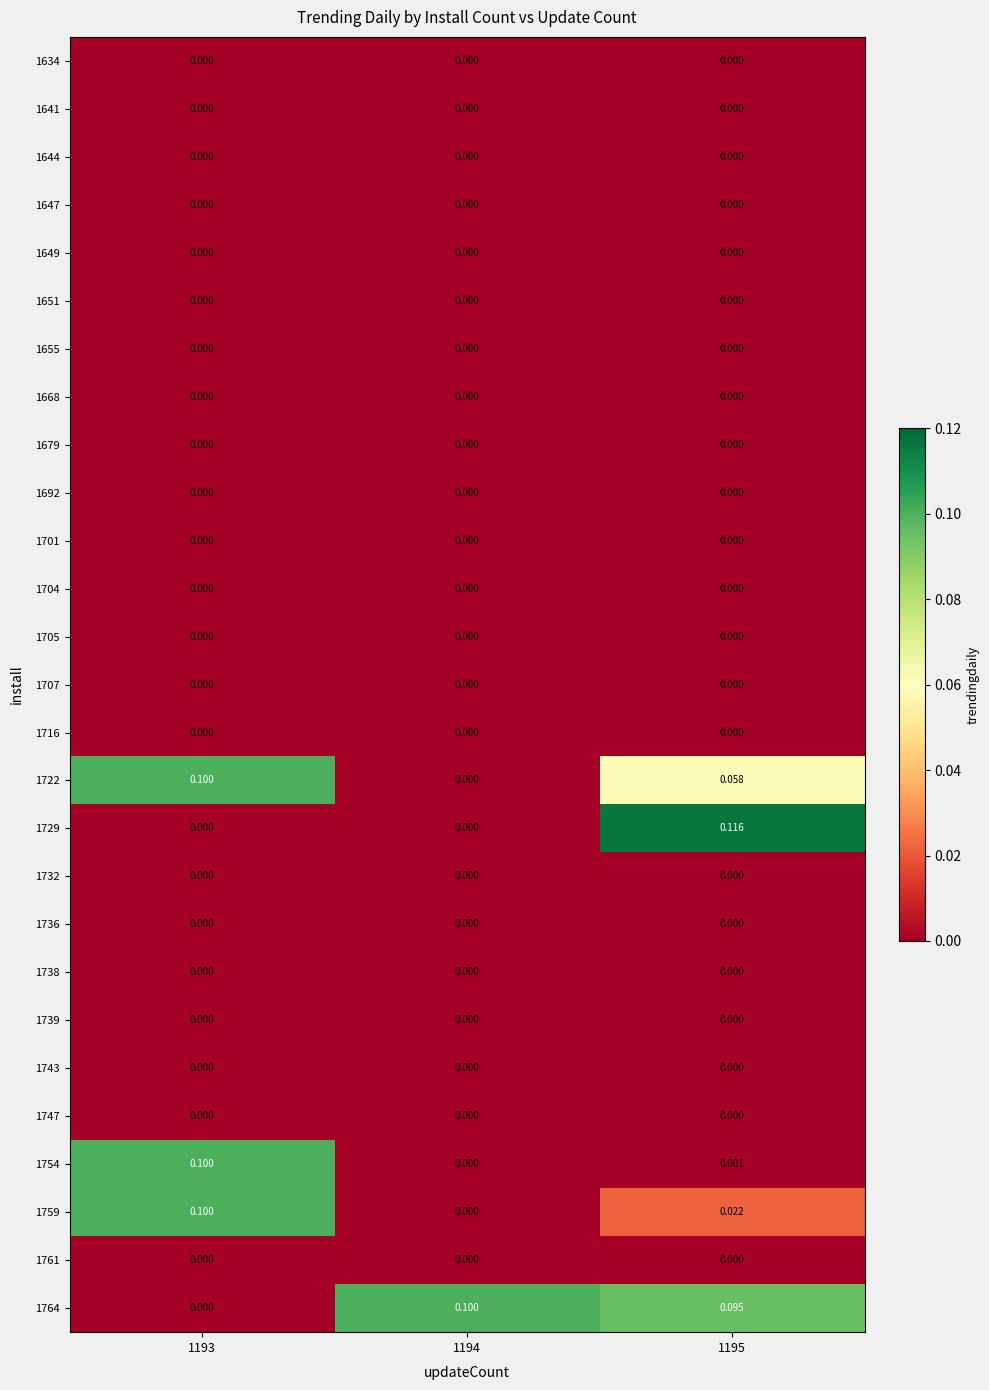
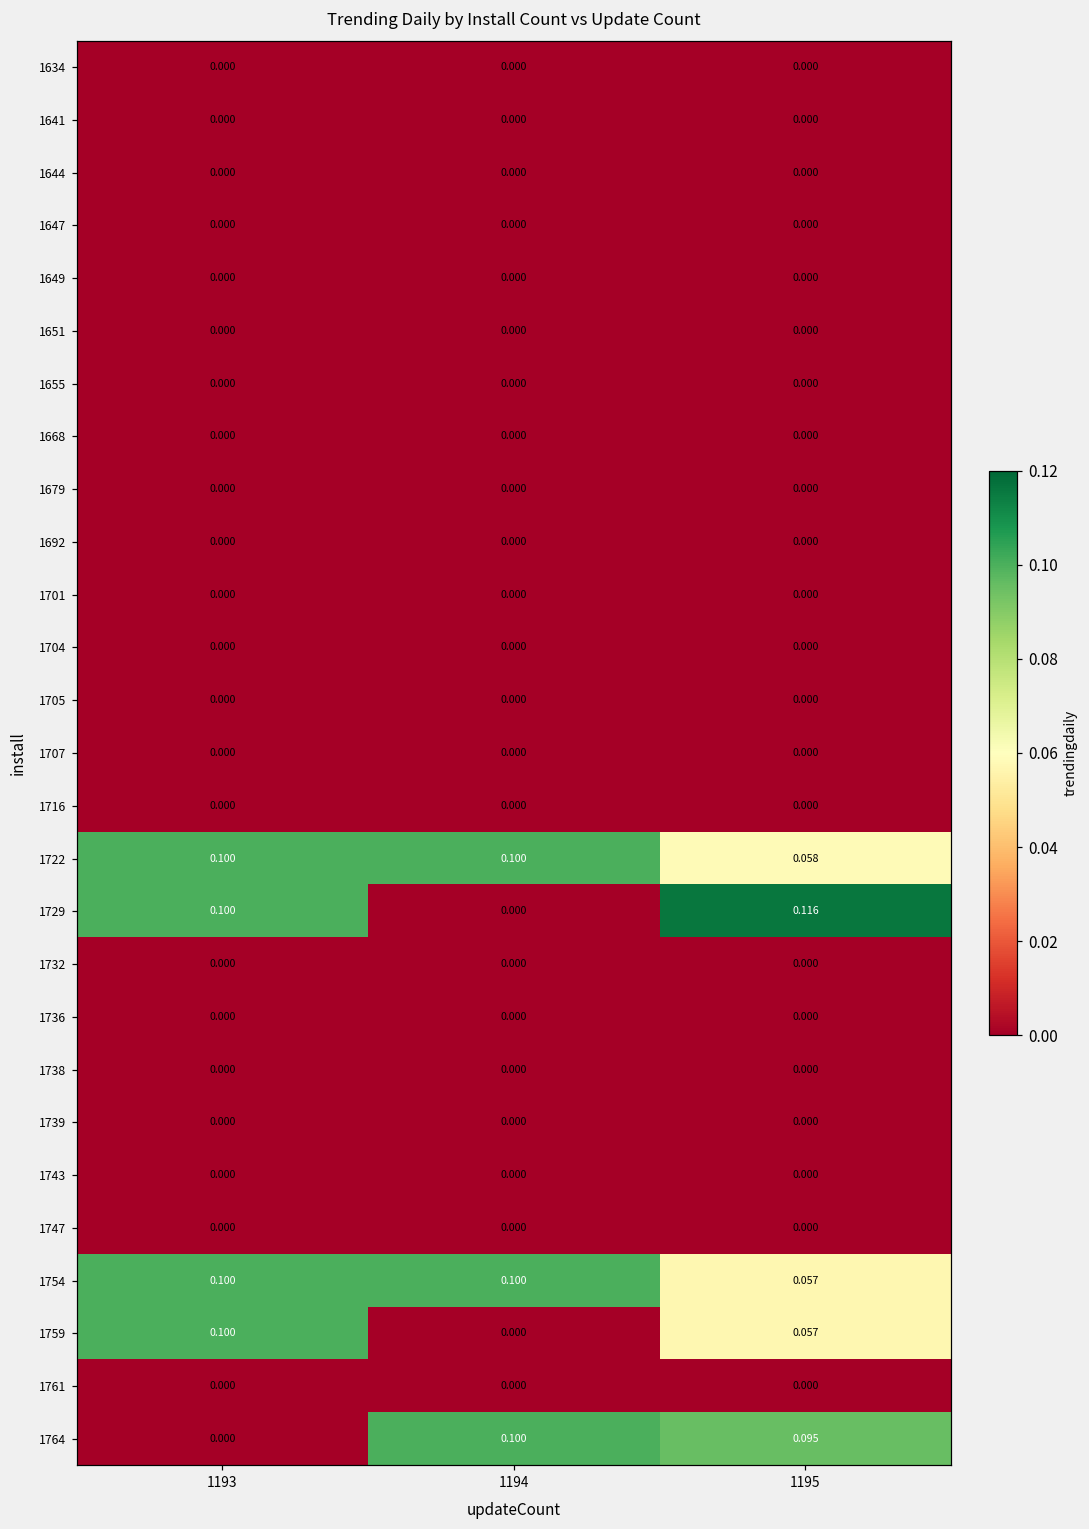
1722, 1194: 0.000 -> 0.100
1729, 1193: 0.000 -> 0.100
1754, 1194: 0.000 -> 0.100
1754, 1195: 0.001 -> 0.057
1759, 1195: 0.022 -> 0.057
